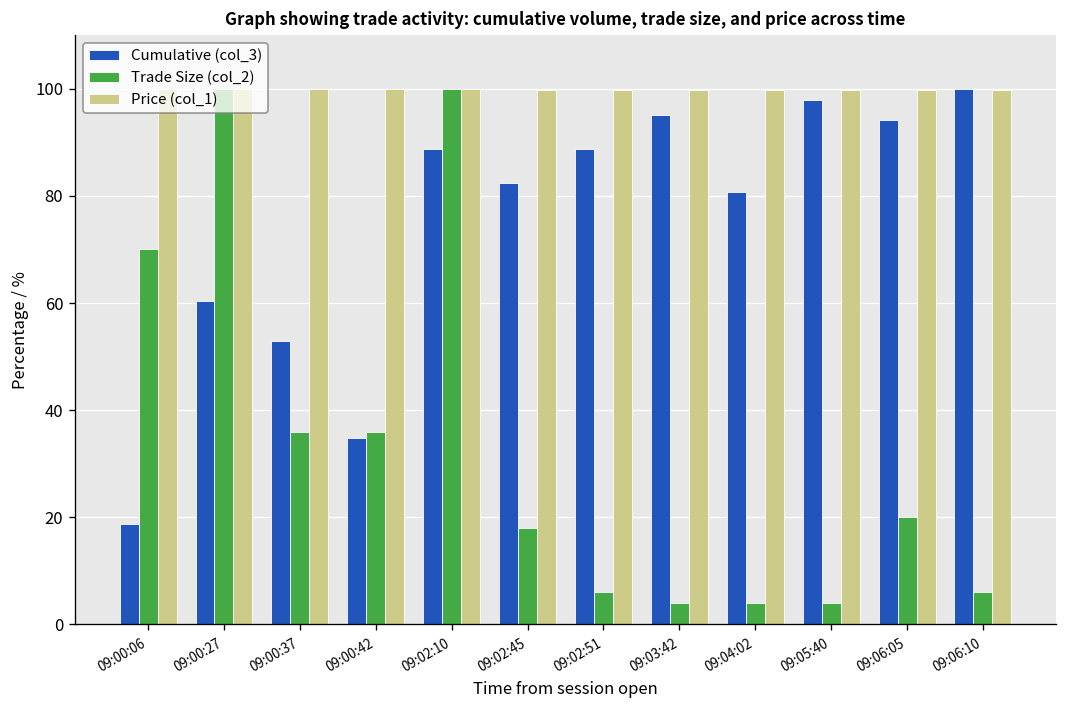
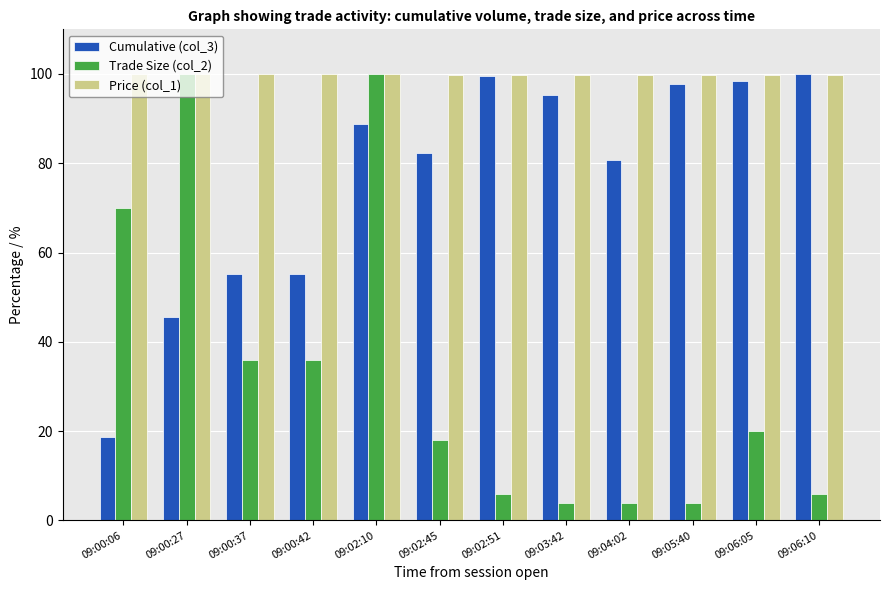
Cumulative (col_3), 09:00:27: 60 -> 45
Cumulative (col_3), 09:00:37: 53 -> 55
Cumulative (col_3), 09:00:42: 35 -> 55
Cumulative (col_3), 09:02:51: 89 -> 99
Cumulative (col_3), 09:06:05: 94 -> 98
